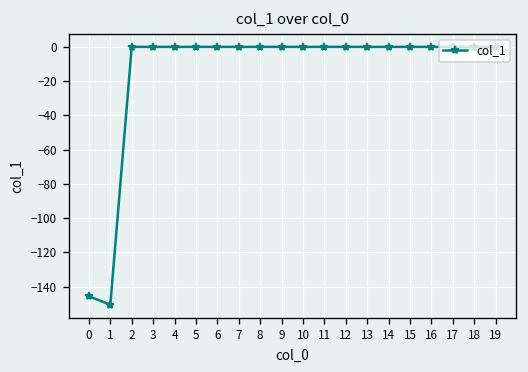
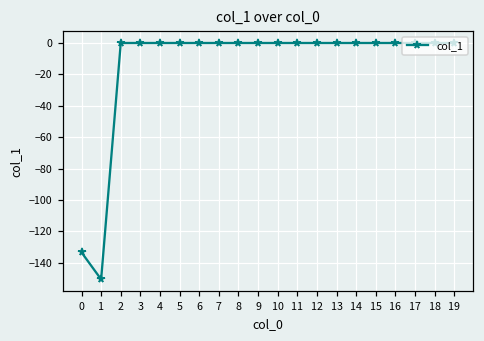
0: -146 -> -133
